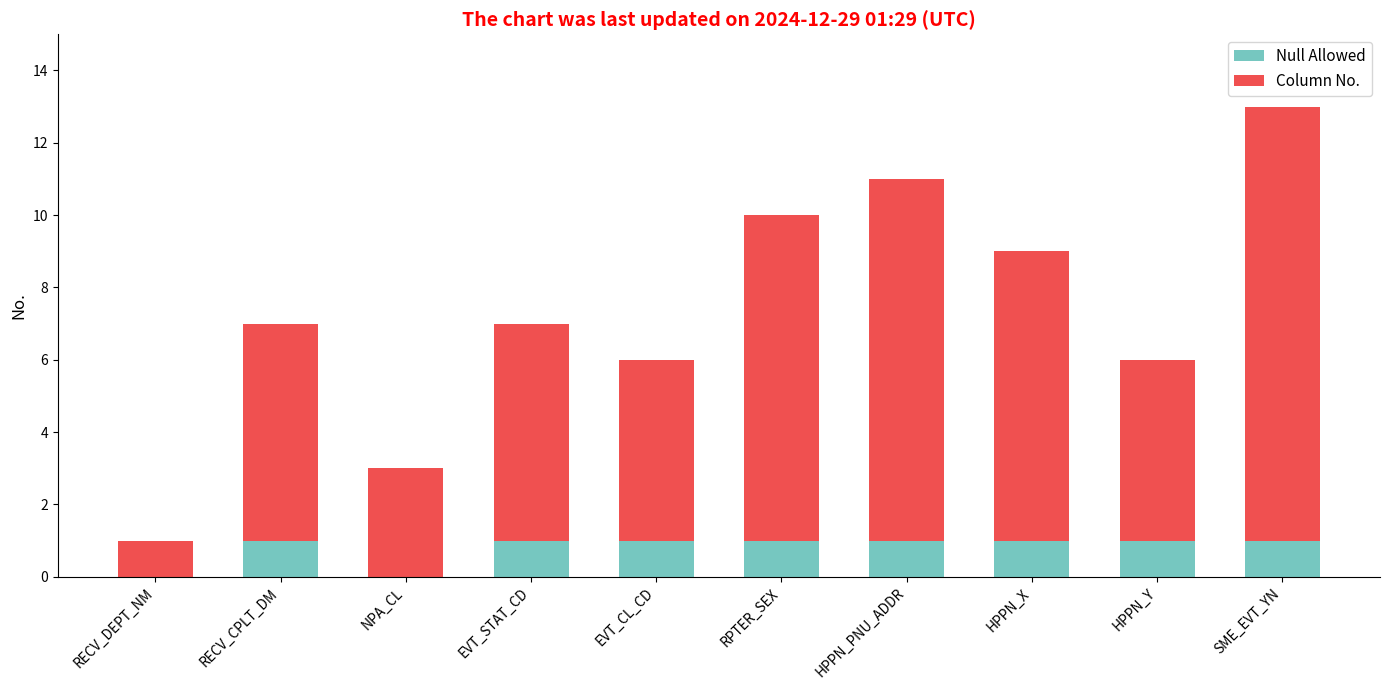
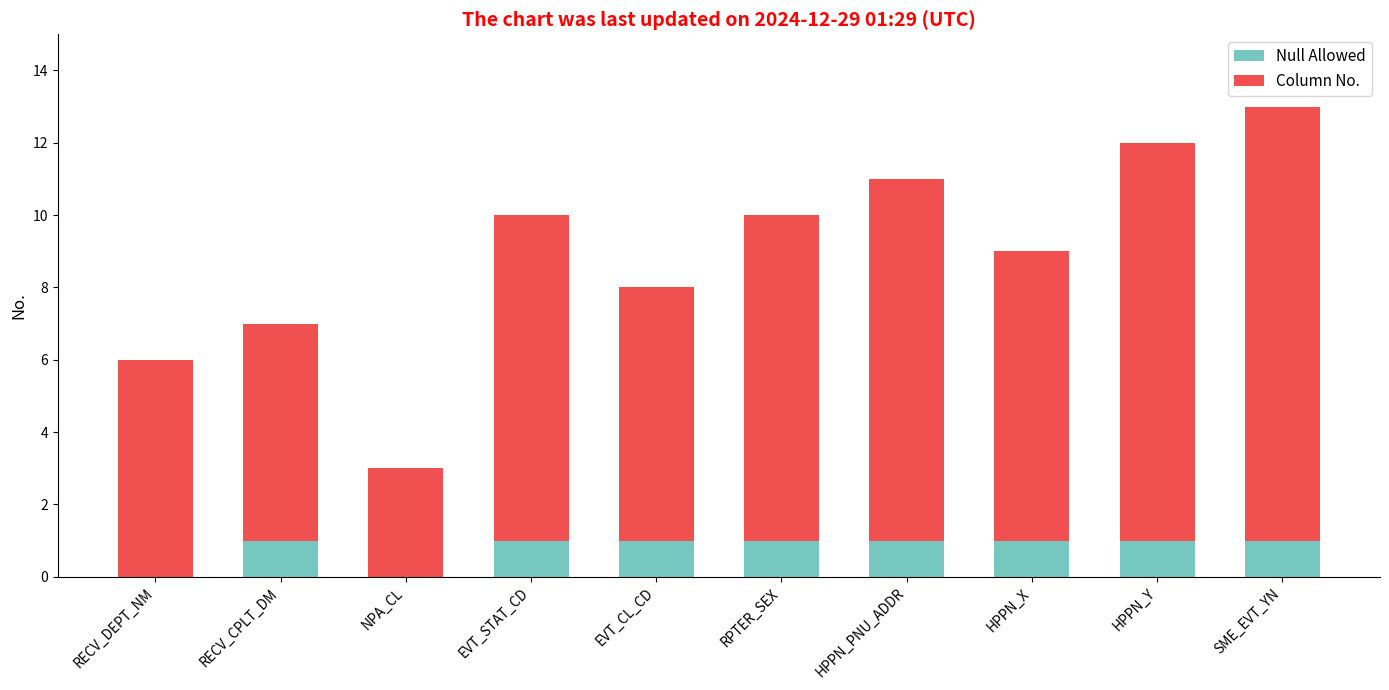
Column No., RECV_DEPT_NM: 1 -> 6
Column No., EVT_STAT_CD: 6 -> 9
Column No., EVT_CL_CD: 5 -> 7
Column No., HPPN_Y: 5 -> 11
